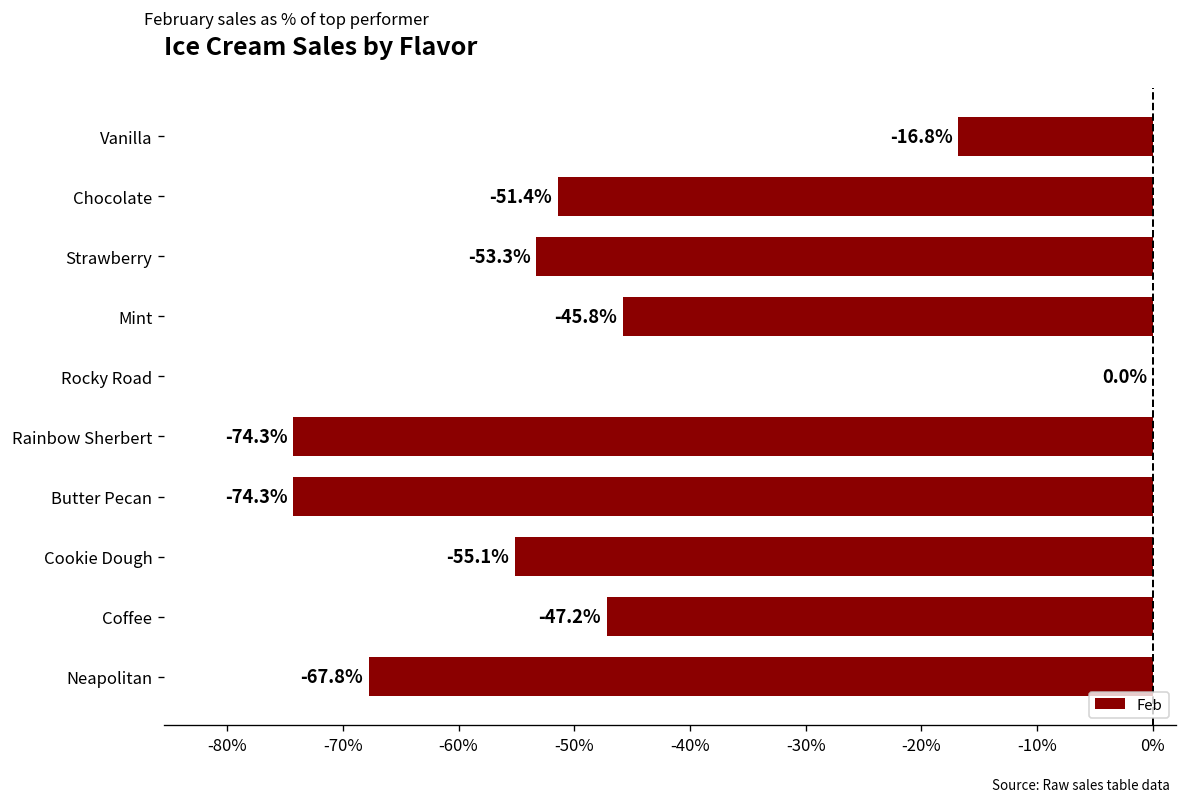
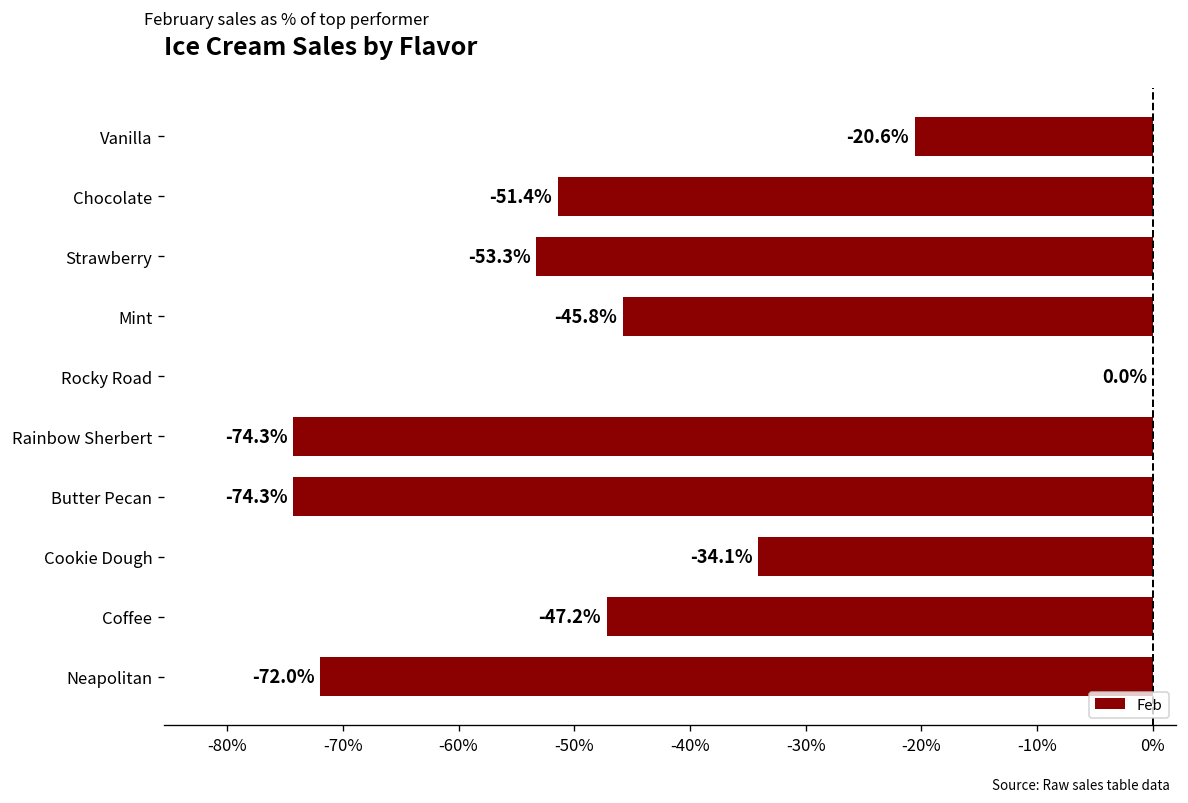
Vanilla: -16.8% -> -20.6%
Cookie Dough: -55.1% -> -34.1%
Neapolitan: -67.8% -> -72.0%
